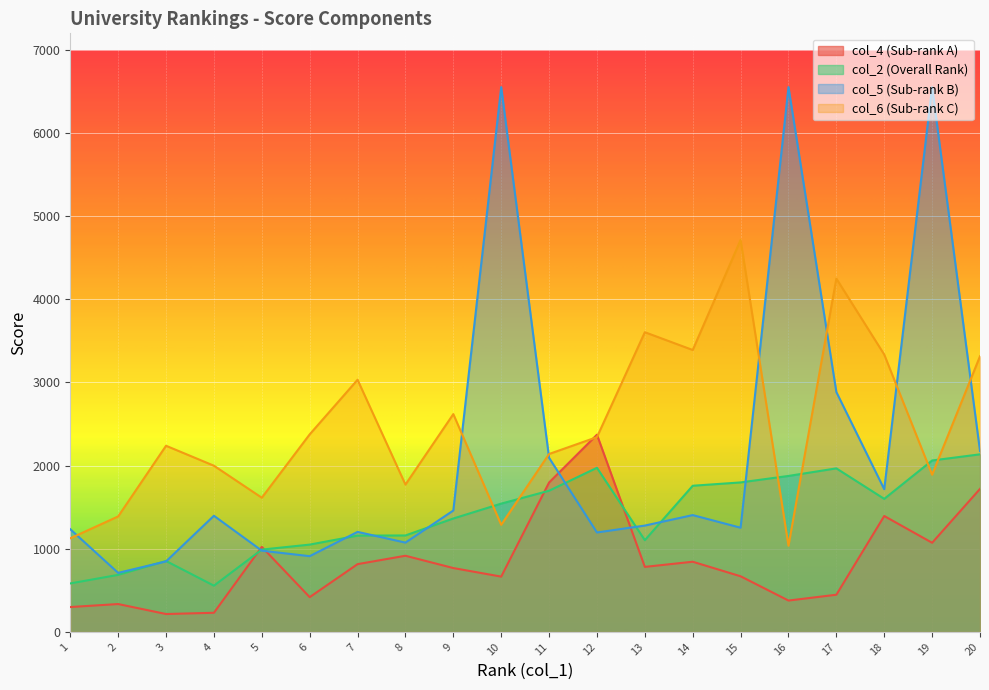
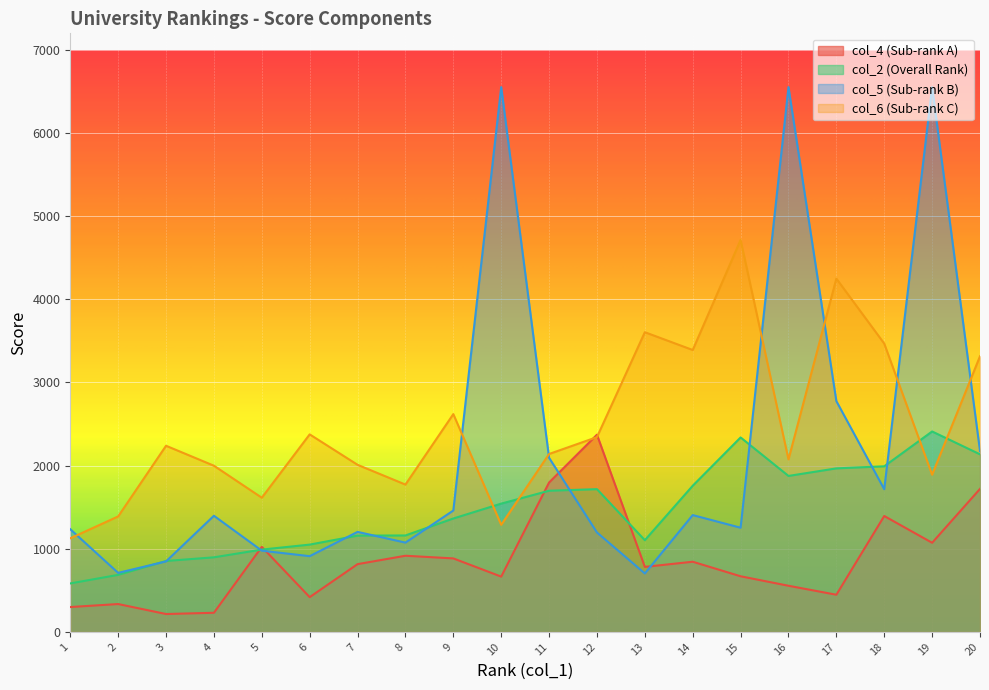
col_2 (Overall Rank), 4: 600 -> 900
col_6 (Sub-rank C), 7: 3000 -> 2000
col_4 (Sub-rank A), 9: 800 -> 900
col_2 (Overall Rank), 12: 2000 -> 1700
col_5 (Sub-rank B), 13: 1300 -> 700
col_2 (Overall Rank), 15: 1800 -> 2300
col_4 (Sub-rank A), 16: 400 -> 600
col_6 (Sub-rank C), 16: 1000 -> 2100
col_5 (Sub-rank B), 17: 2900 -> 2800
col_2 (Overall Rank), 18: 1600 -> 2000
col_6 (Sub-rank C), 18: 3300 -> 3500
col_2 (Overall Rank), 19: 2100 -> 2400
